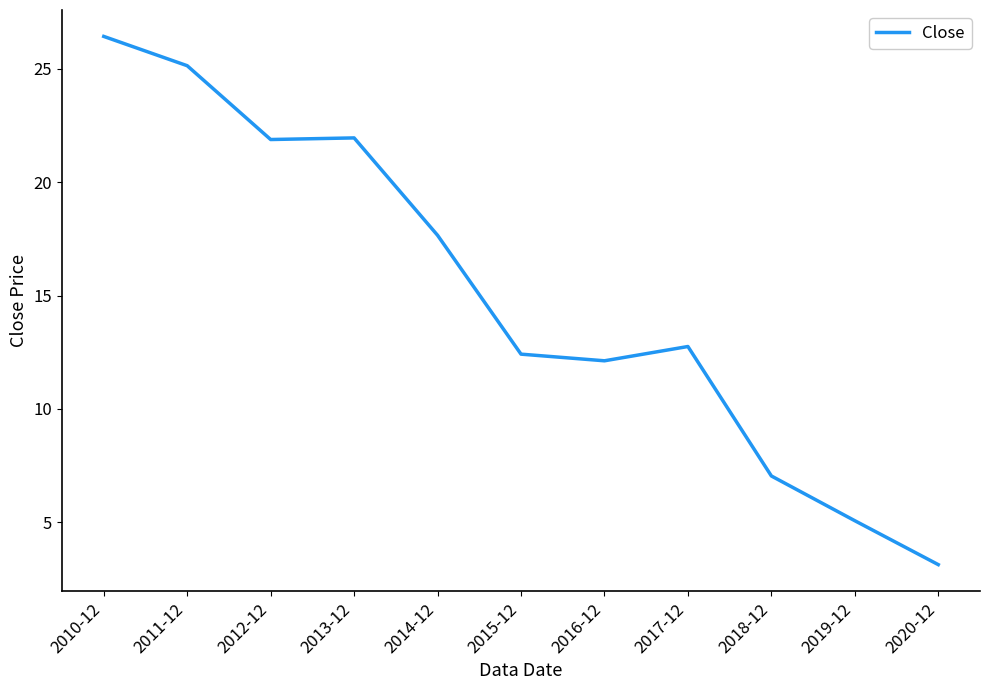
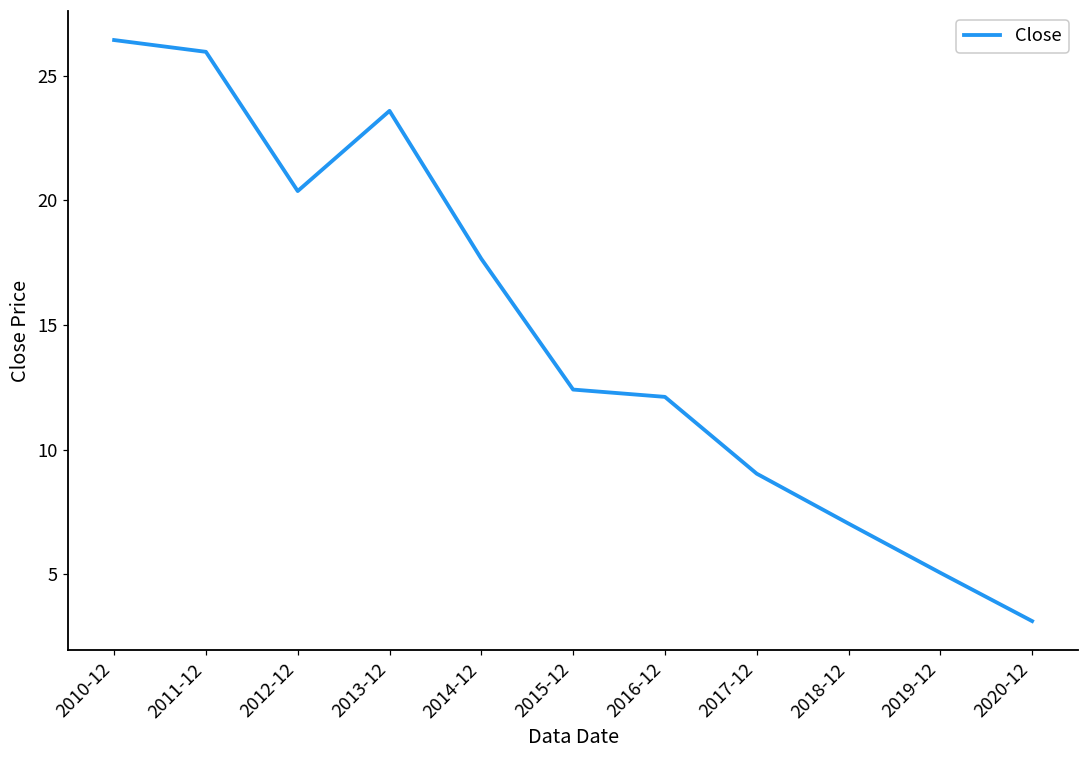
2011-12: 25.1 -> 26.0
2012-12: 21.9 -> 20.4
2013-12: 22.0 -> 23.6
2017-12: 12.8 -> 9.0
